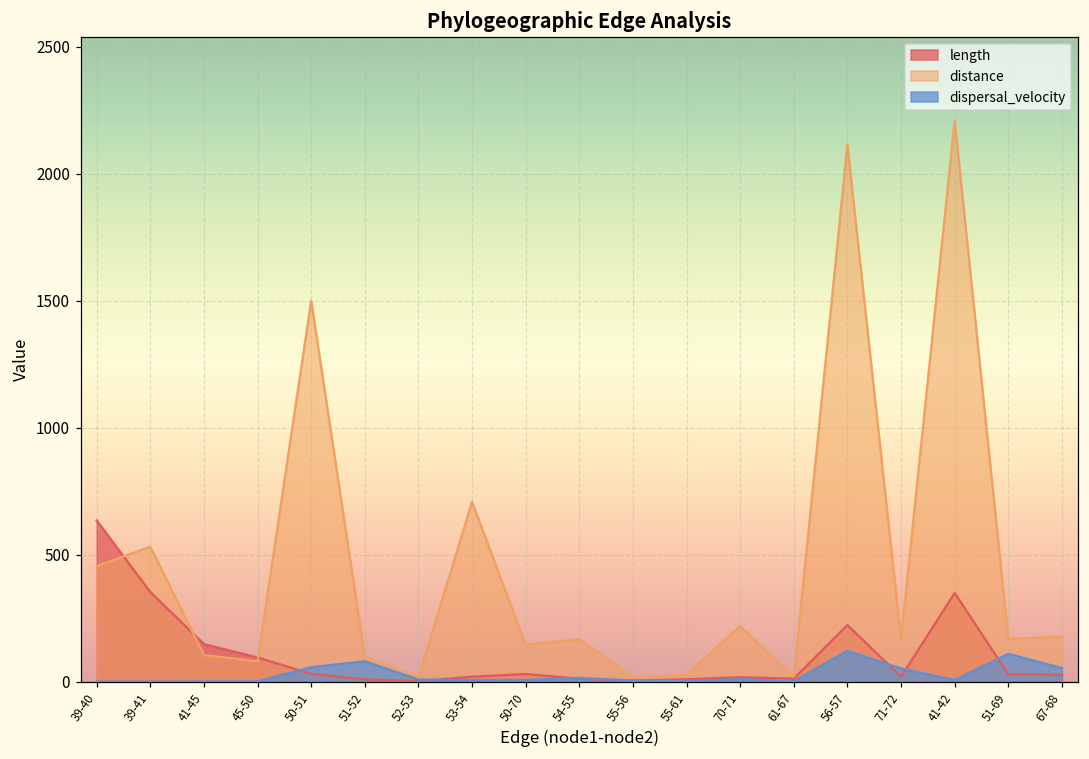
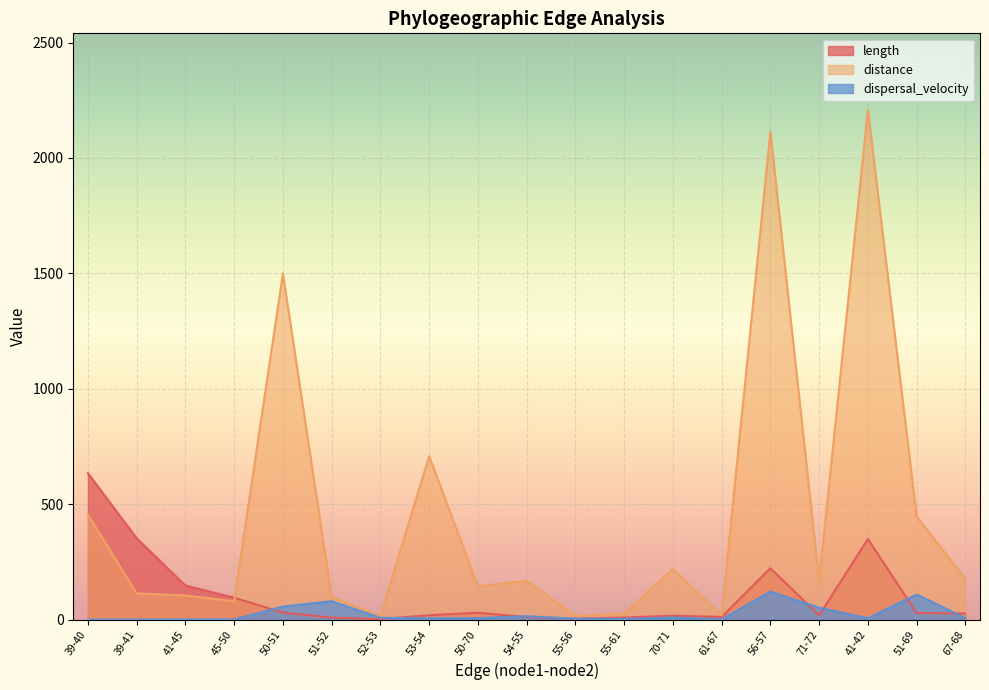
distance, 39-41: 530 -> 110
distance, 51-69: 170 -> 450
dispersal_velocity, 67-68: 50 -> 10
